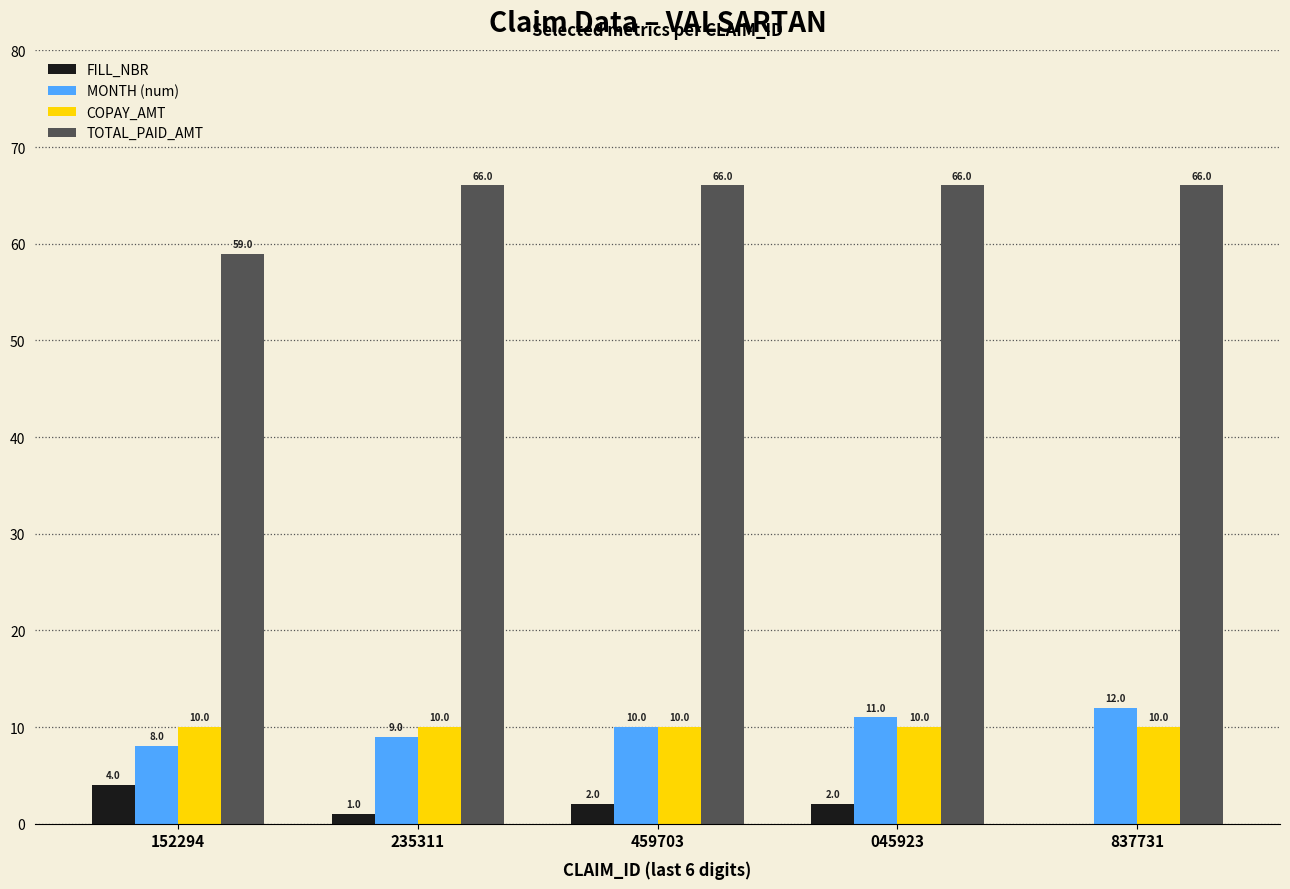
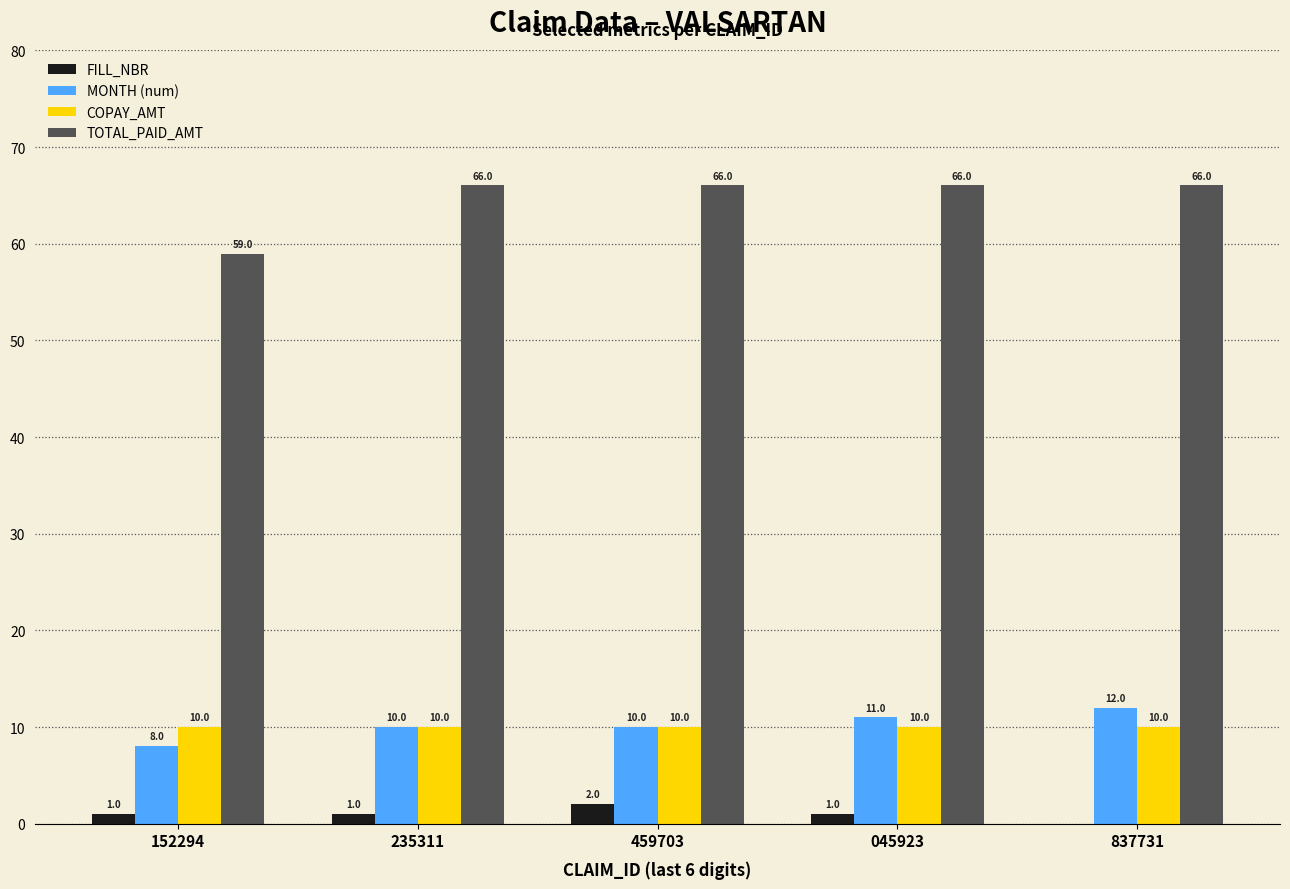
FILL_NBR, 152294: 4.0 -> 1.0
MONTH (num), 235311: 9.0 -> 10.0
FILL_NBR, 045923: 2.0 -> 1.0
